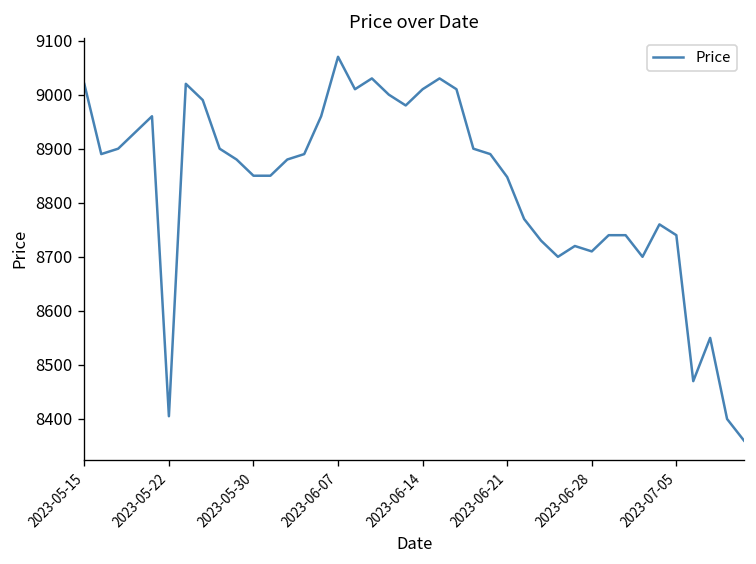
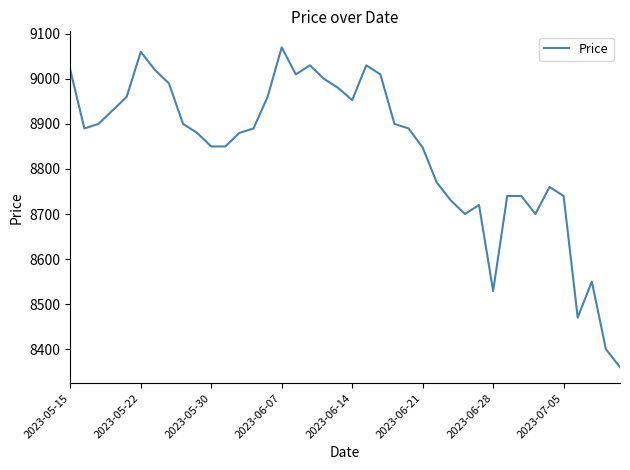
2023-05-22: 8410 -> 9060
2023-06-14: 9010 -> 8950
2023-06-28: 8710 -> 8530
